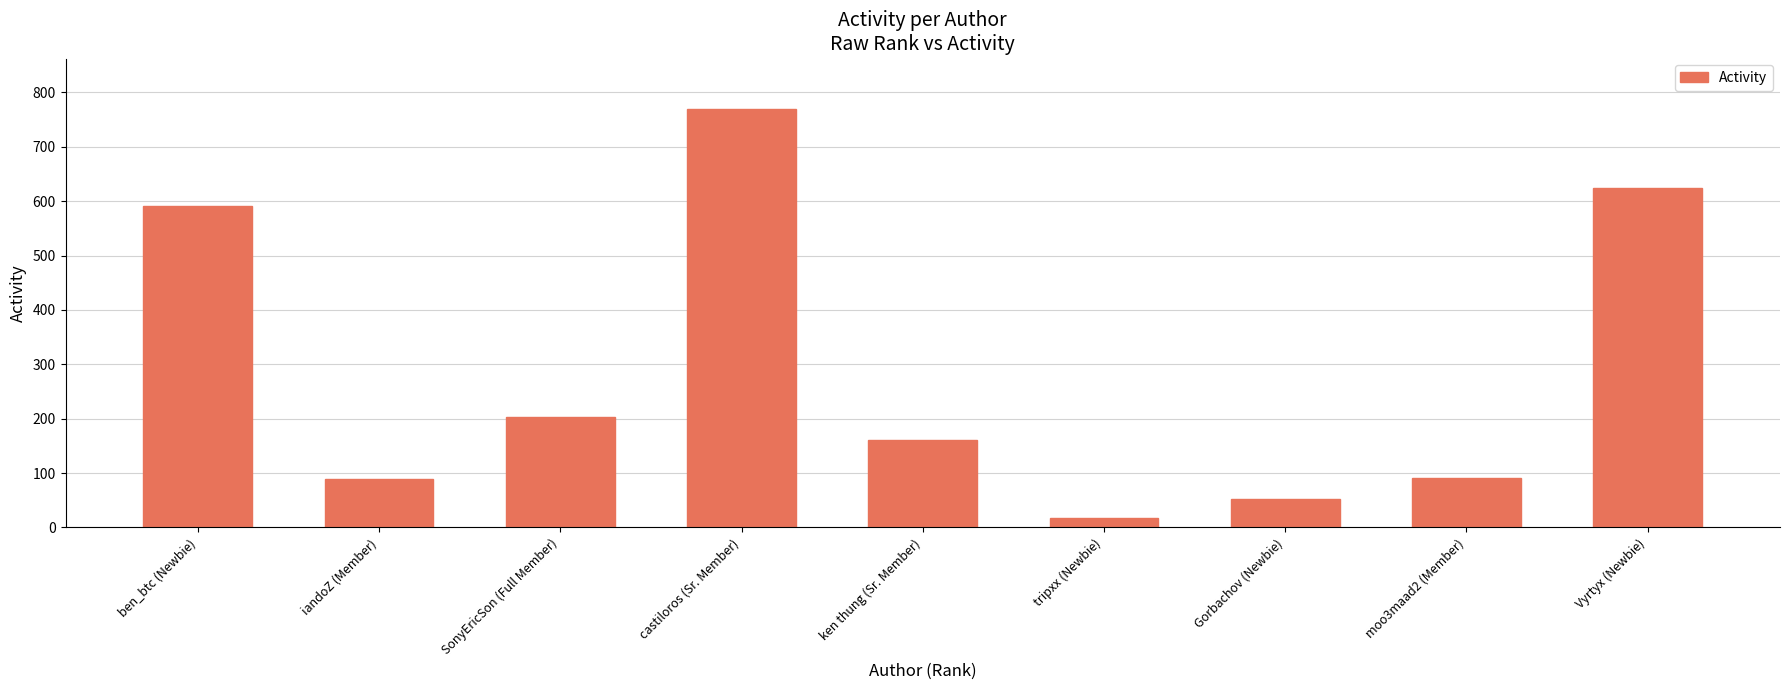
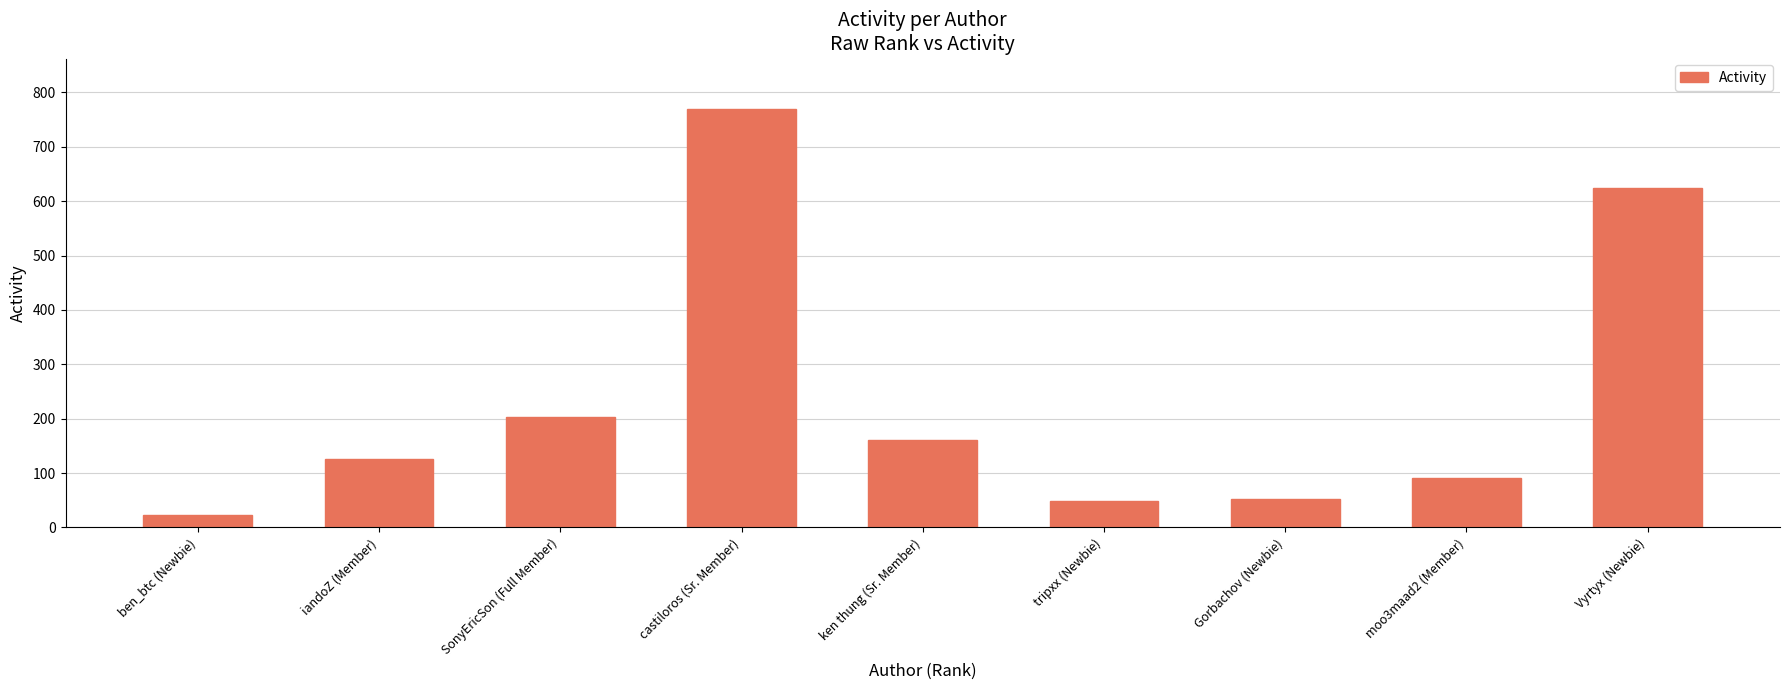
ben_btc (Newbie): 590 -> 20
iandoZ (Member): 90 -> 130
tripxx (Newbie): 20 -> 50
